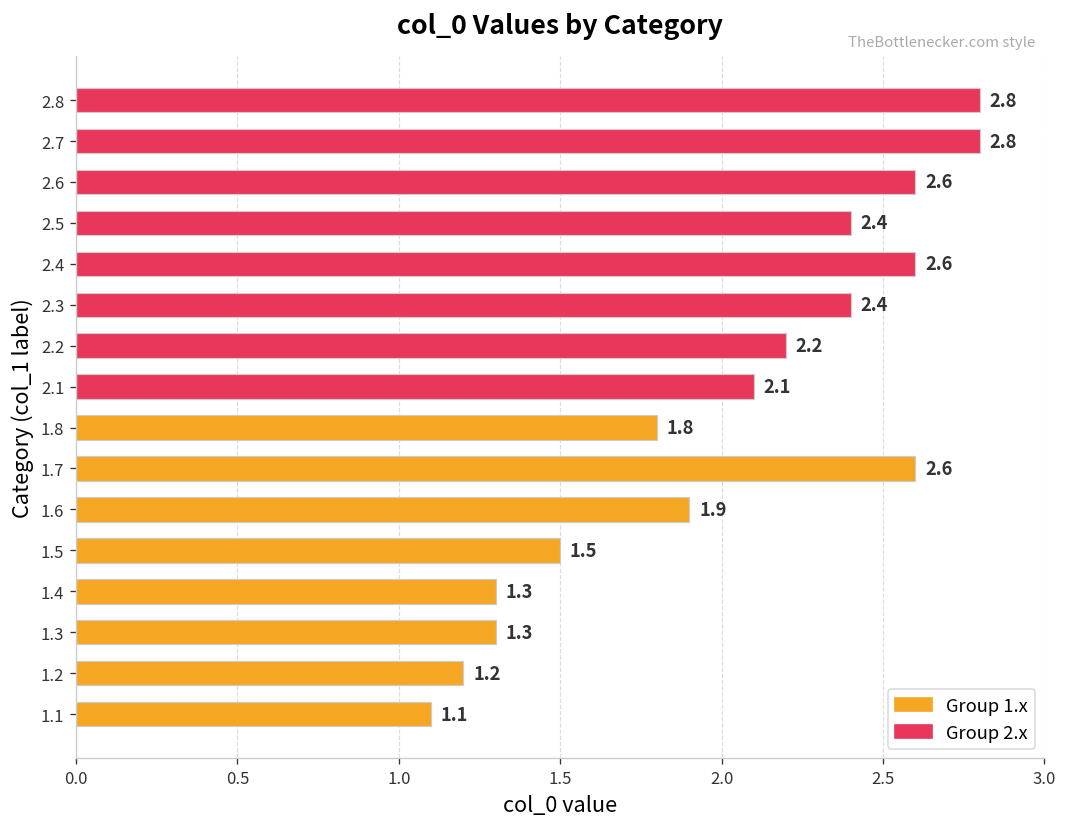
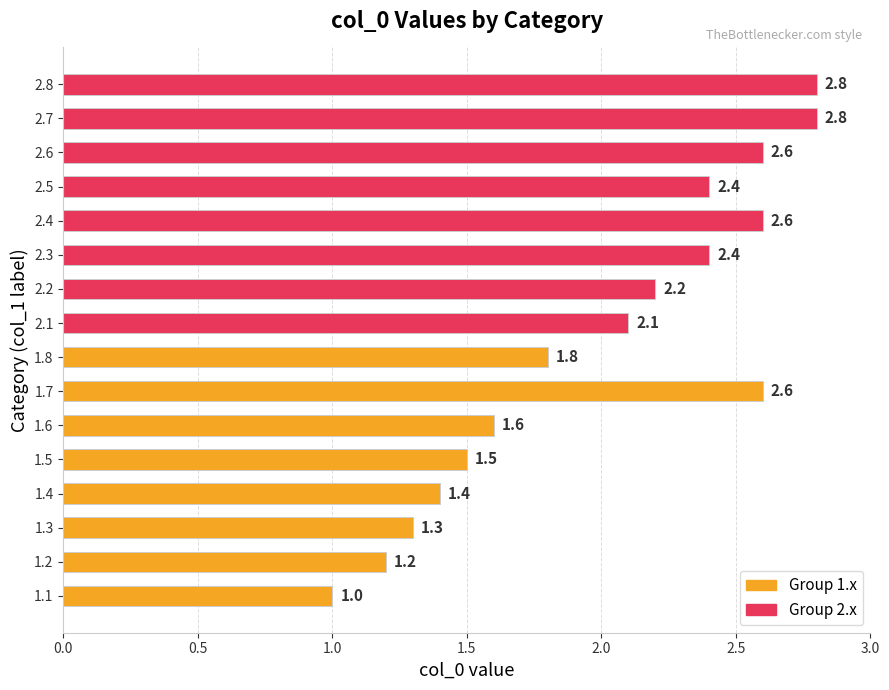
1.6: 1.9 -> 1.6
1.4: 1.3 -> 1.4
1.1: 1.1 -> 1.0
